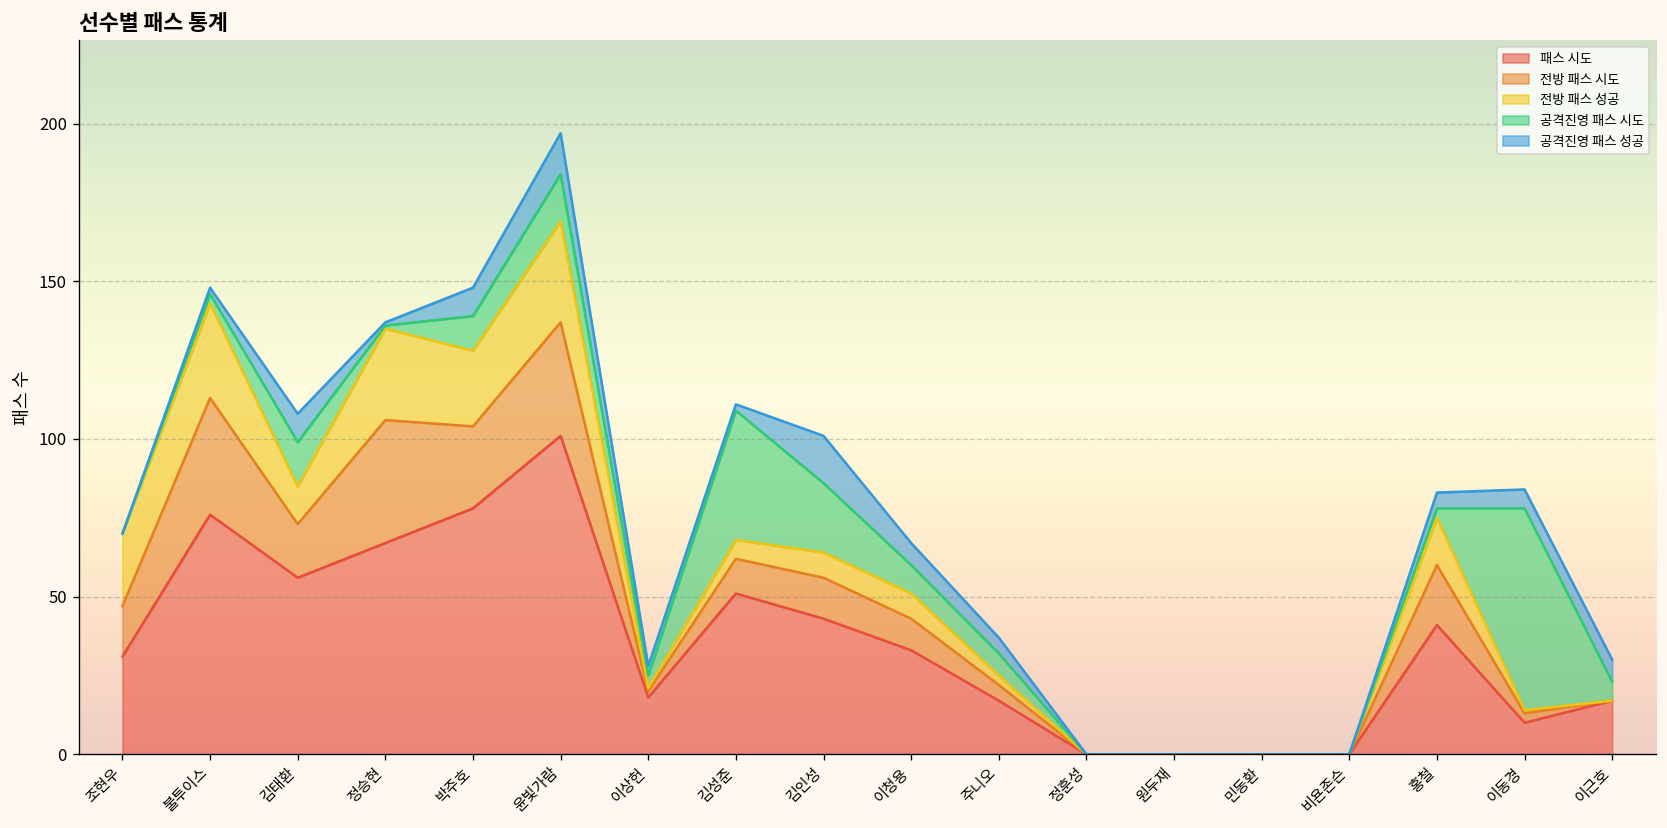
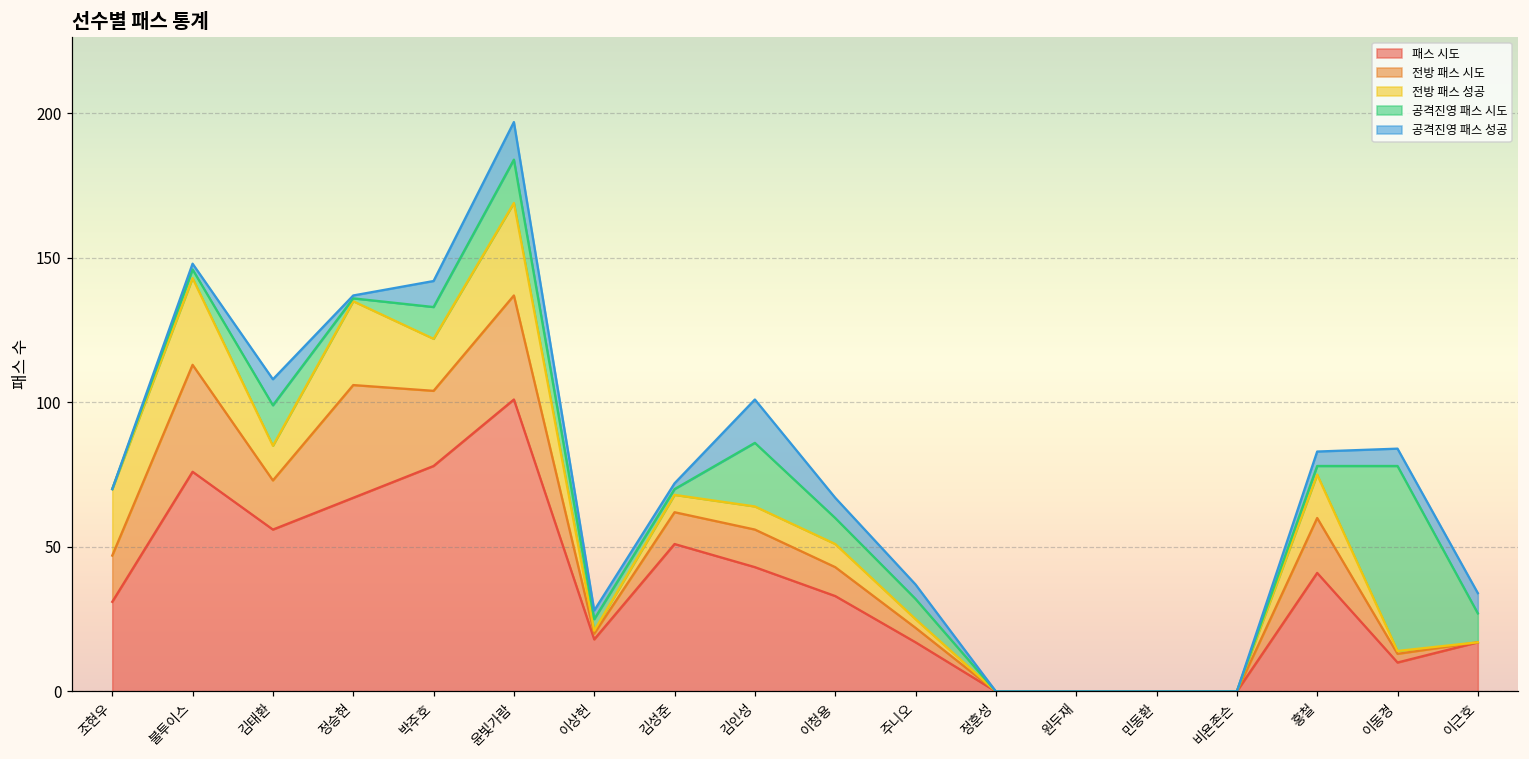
전방 패스 성공, 박주호: 24 -> 18
공격진영 패스 시도, 김성준: 41 -> 2
공격진영 패스 시도, 이근호: 6 -> 10
